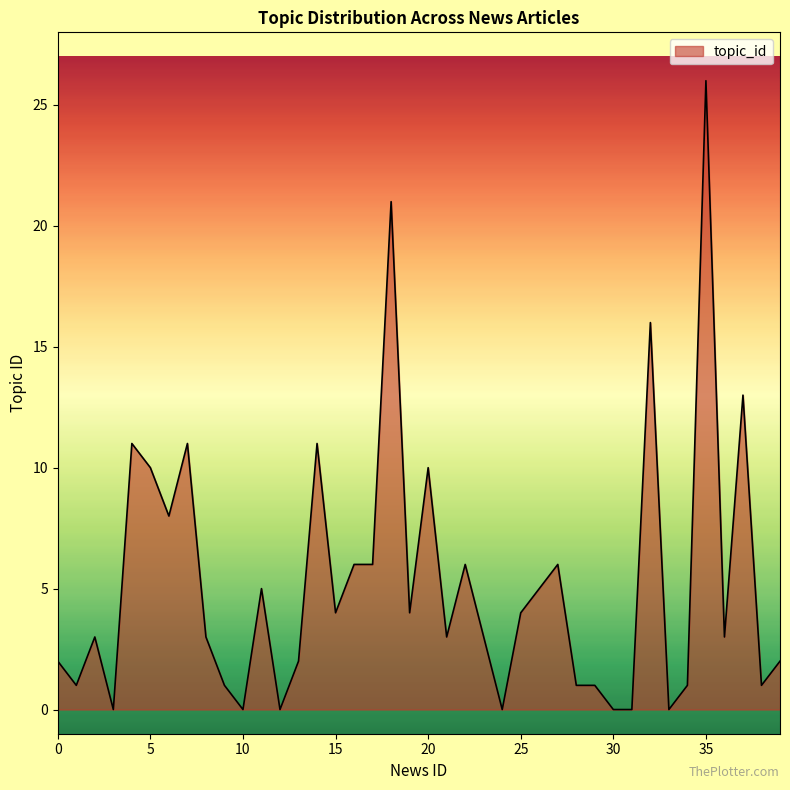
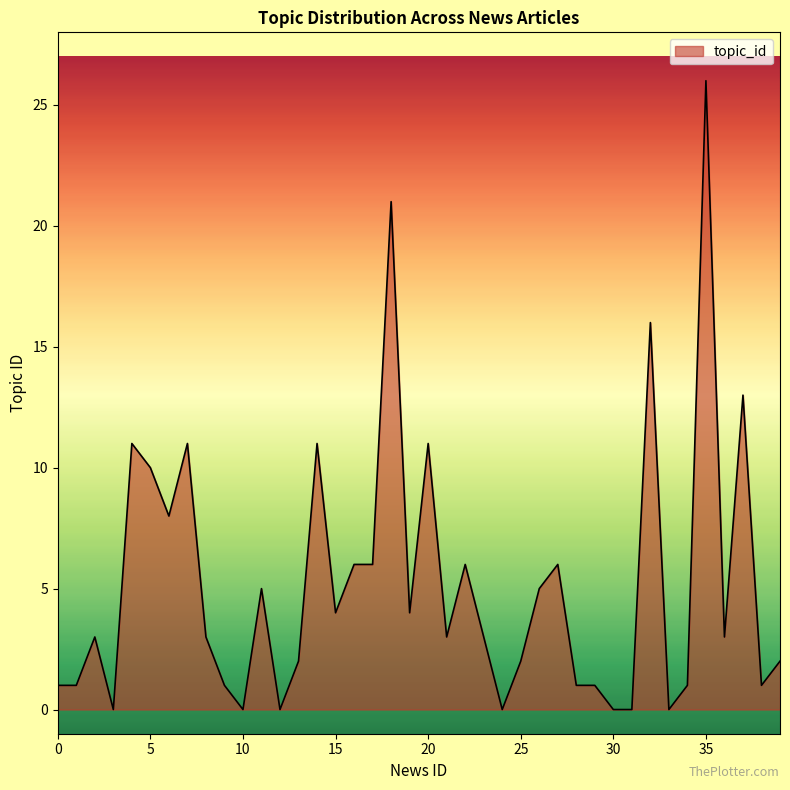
0: 2 -> 1
20: 10 -> 11
25: 4 -> 2
